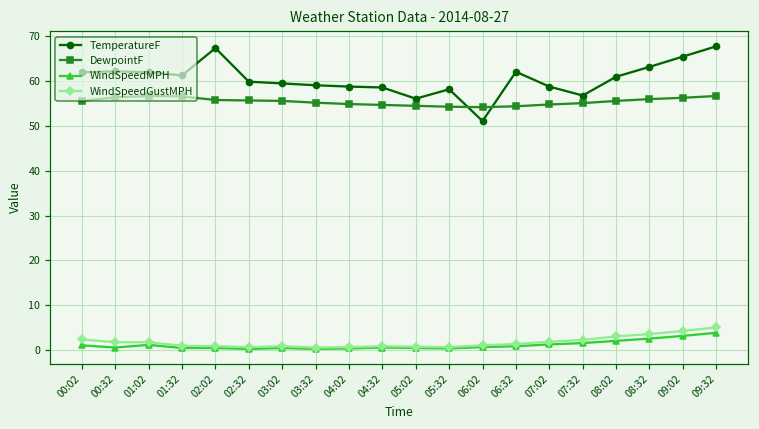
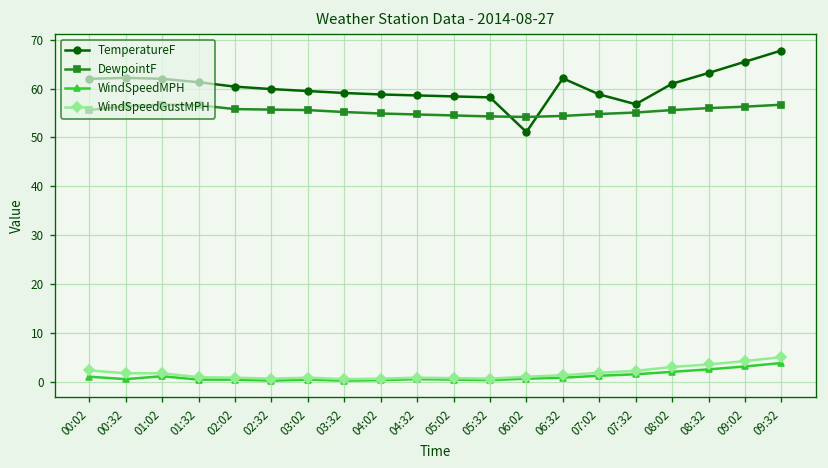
TemperatureF, 02:02: 67 -> 60
TemperatureF, 05:02: 56 -> 58
